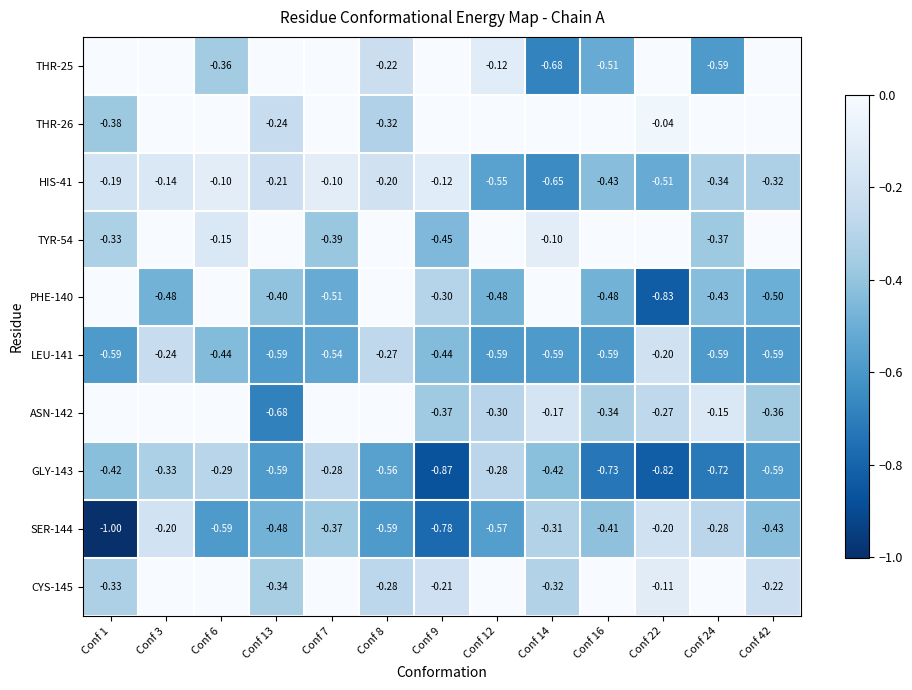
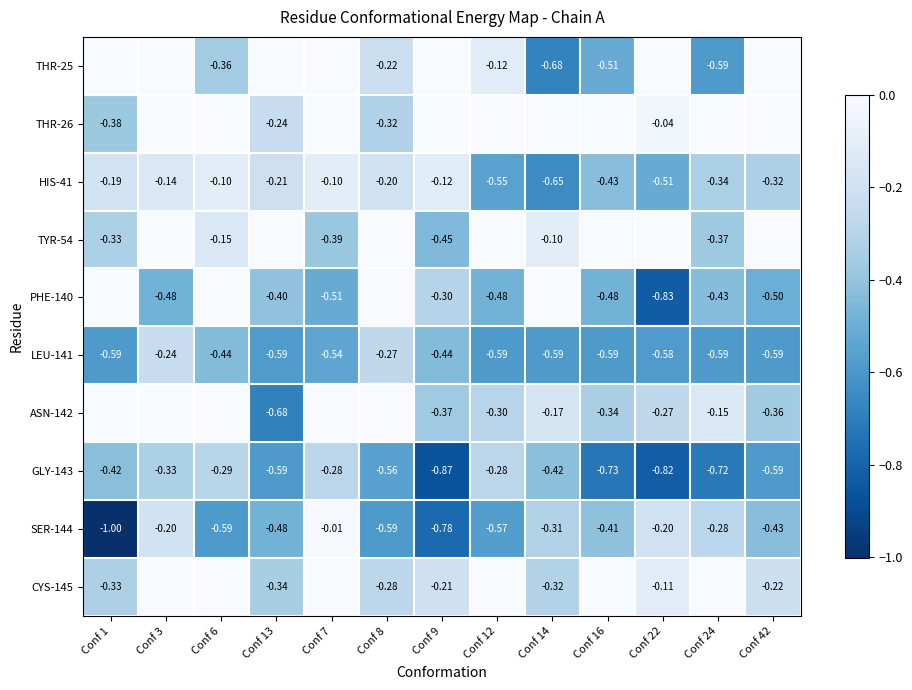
LEU-141, Conf 22: -0.20 -> -0.58
SER-144, Conf 7: -0.37 -> -0.01
